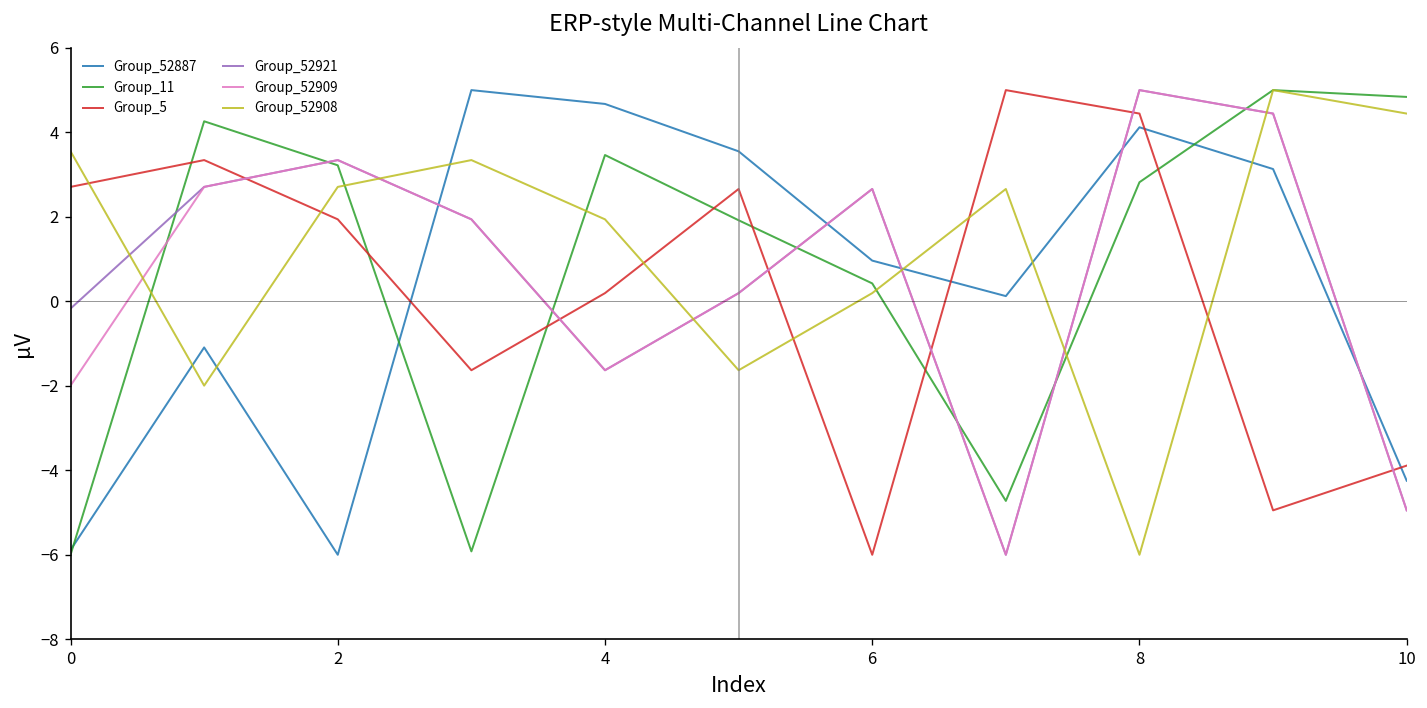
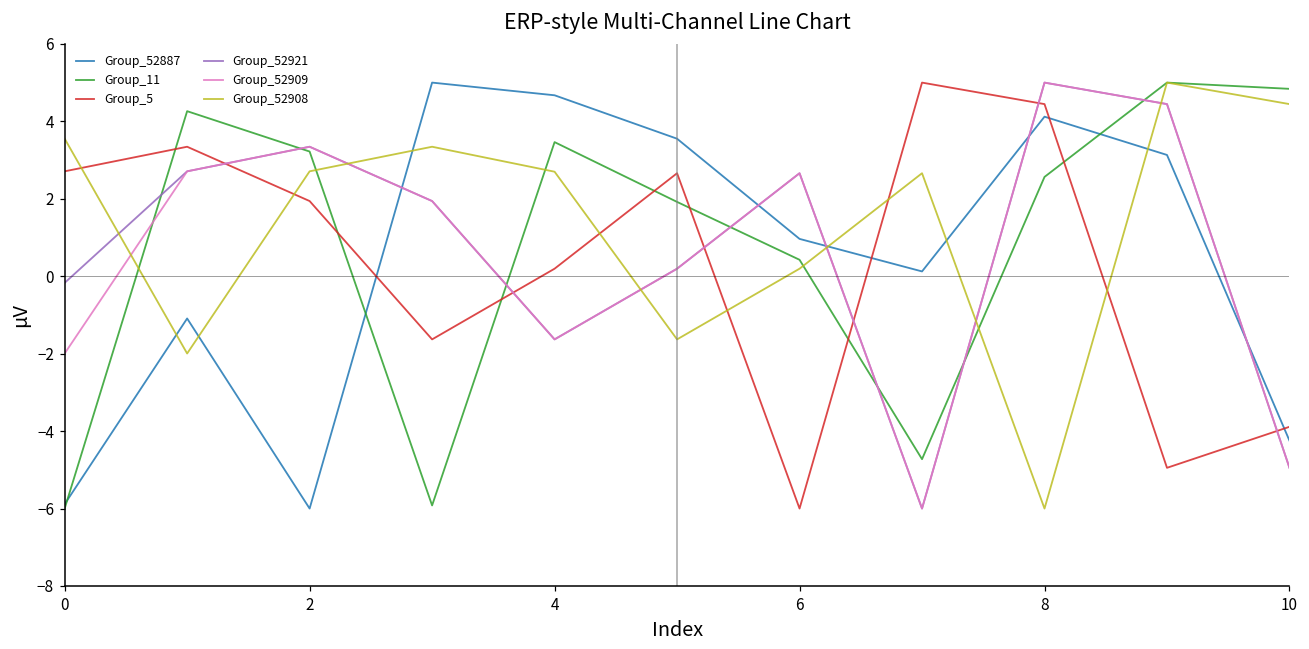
Group_52908, 4: 1.9 -> 2.7
Group_11, 8: 2.8 -> 2.6
